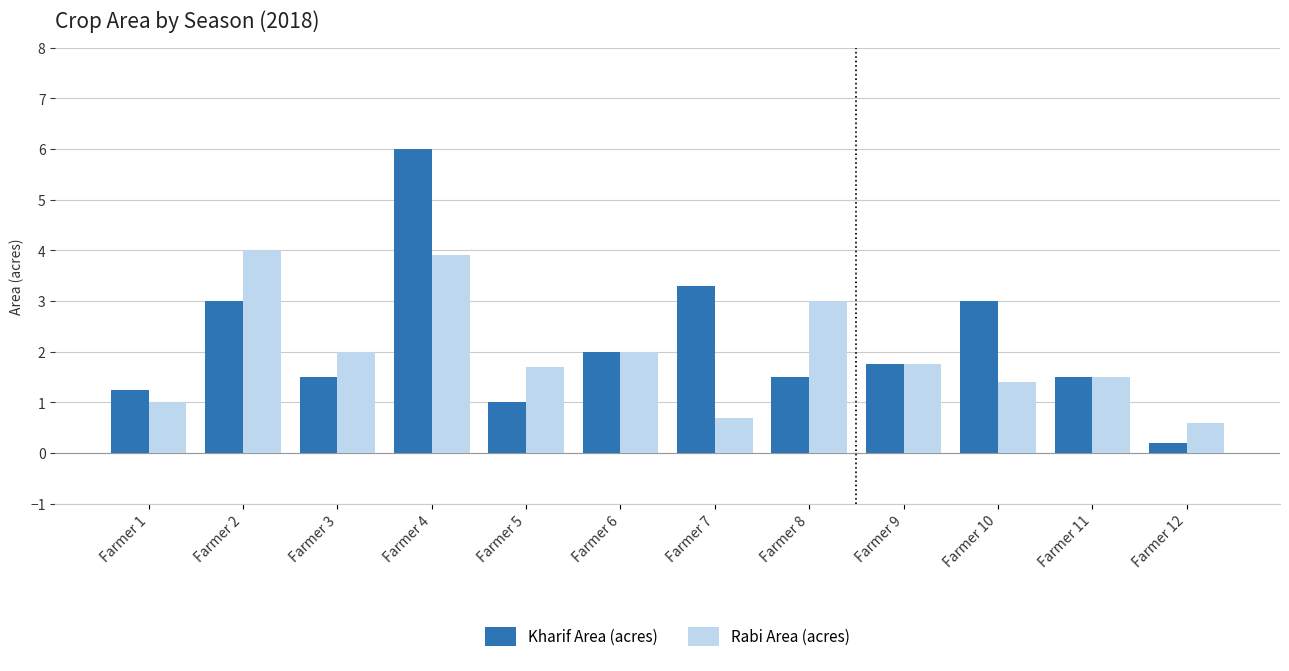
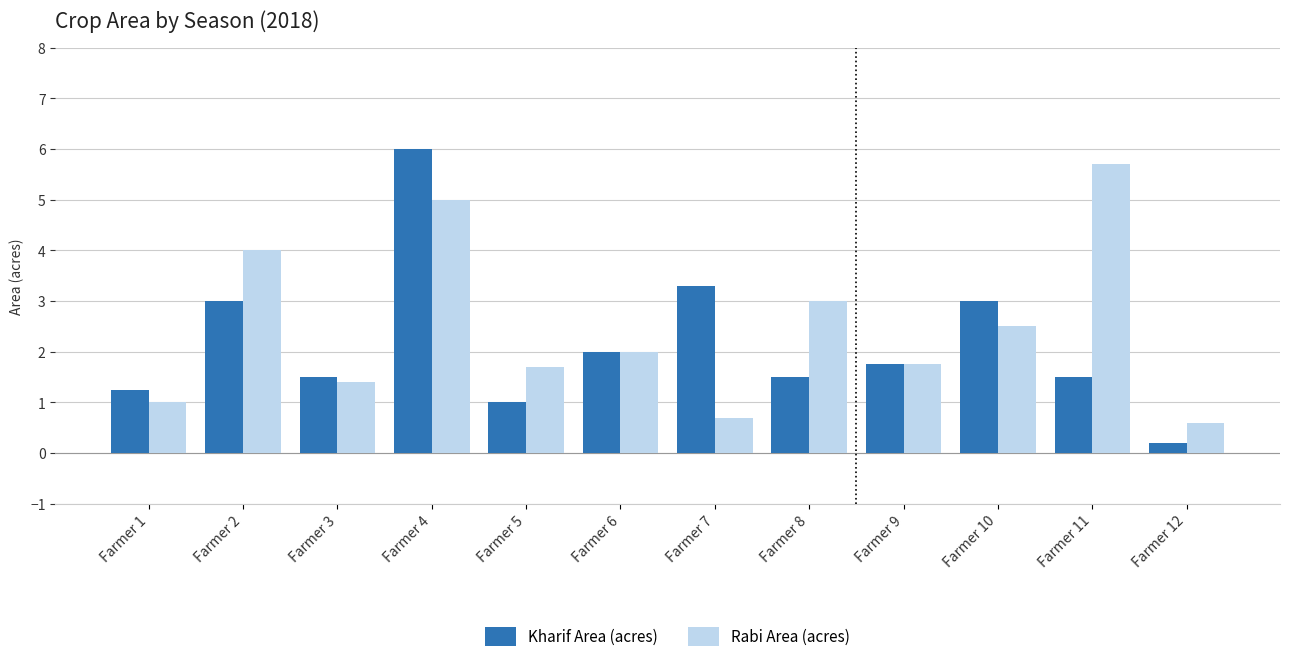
Rabi Area (acres), Farmer 3: 2.0 -> 1.4
Rabi Area (acres), Farmer 4: 3.9 -> 5.0
Rabi Area (acres), Farmer 10: 1.4 -> 2.5
Rabi Area (acres), Farmer 11: 1.5 -> 5.7
